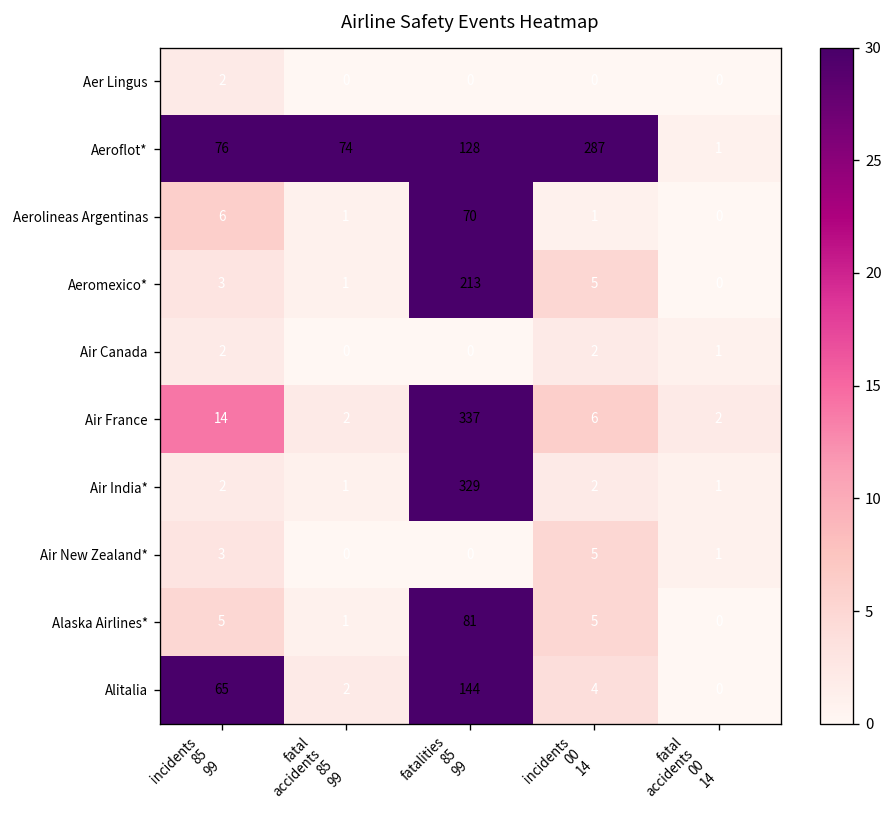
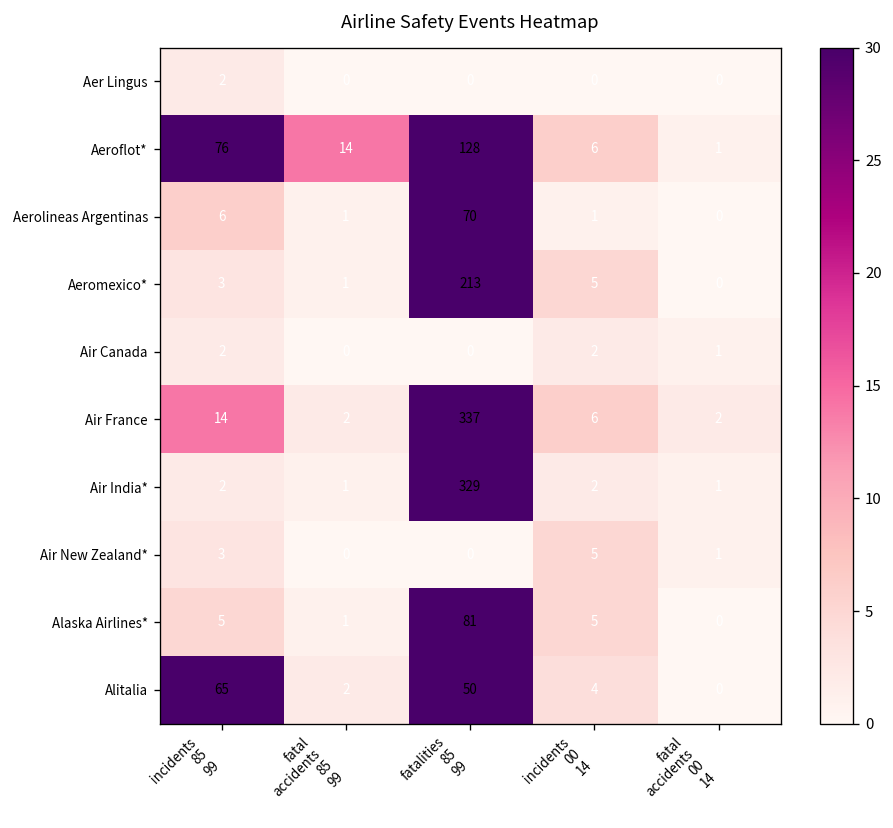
Aeroflot*, fatal accidents 85 99: 74 -> 14
Aeroflot*, incidents 00 14: 287 -> 6
Alitalia, fatalities 85 99: 144 -> 50
